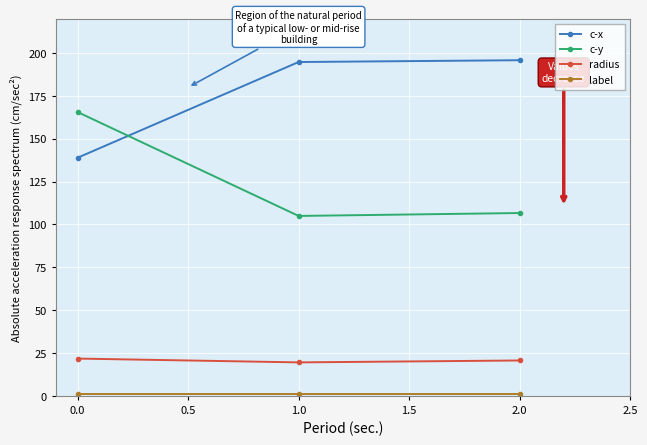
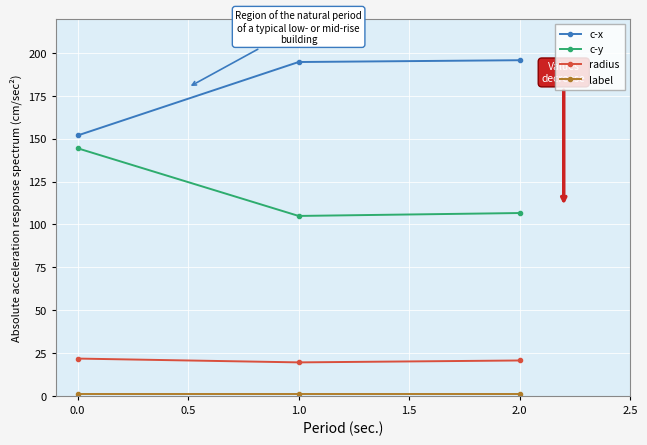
c-x, 0.0: 139 -> 152
c-y, 0.0: 166 -> 144
